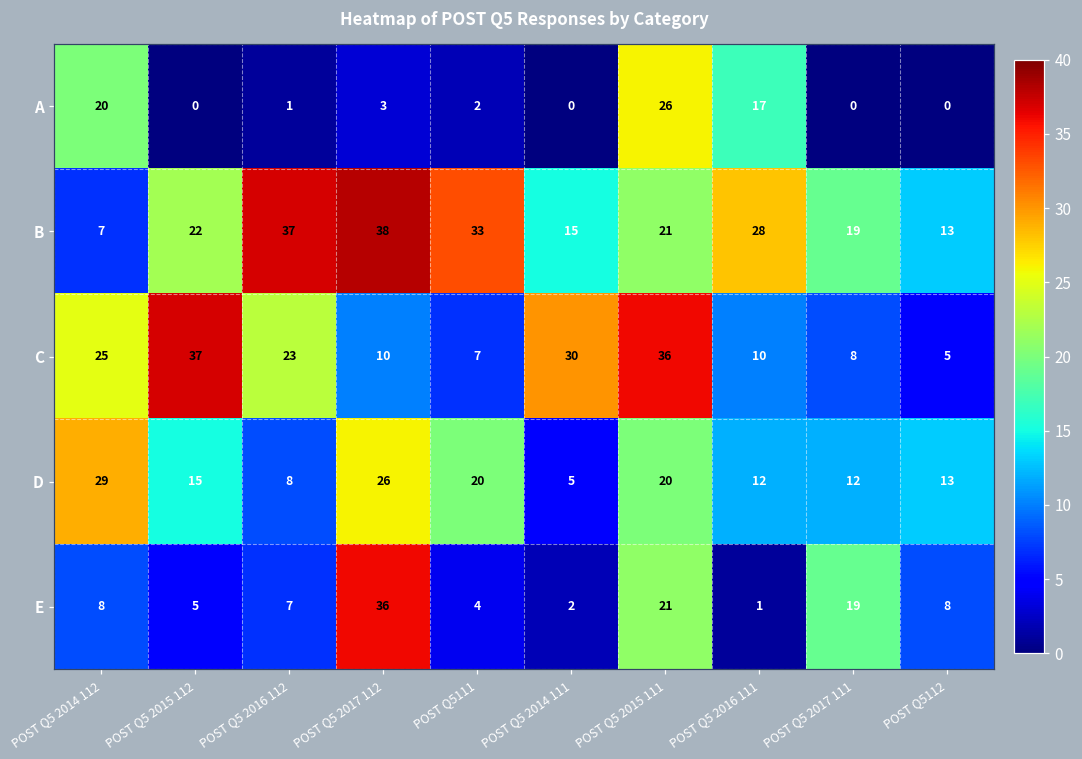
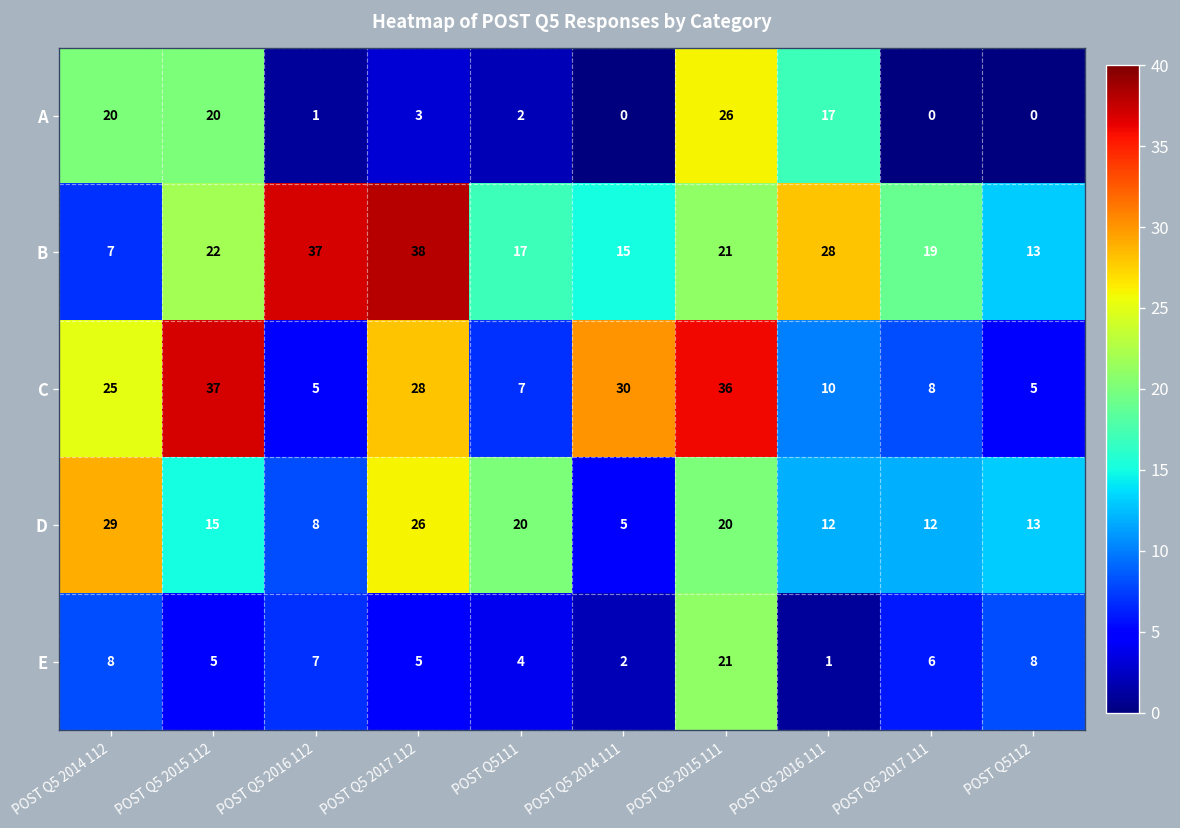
A, POST Q5 2015 112: 0 -> 20
B, POST Q5111: 33 -> 17
C, POST Q5 2016 112: 23 -> 5
C, POST Q5 2017 112: 10 -> 28
E, POST Q5 2017 112: 36 -> 5
E, POST Q5 2017 111: 19 -> 6
